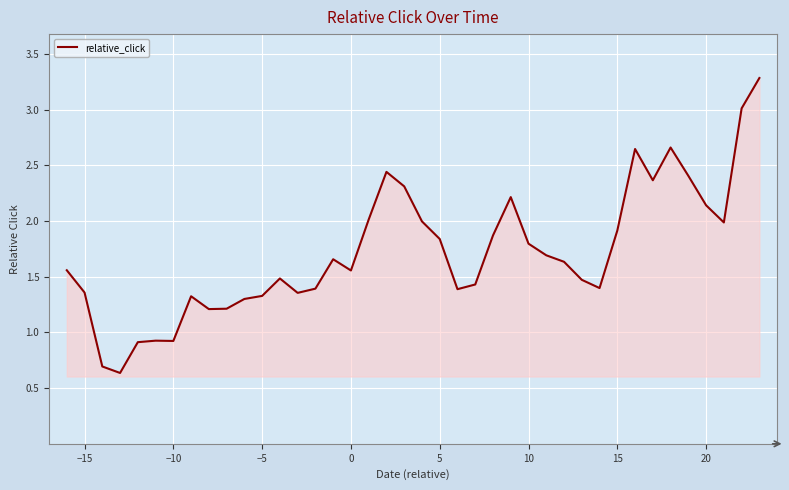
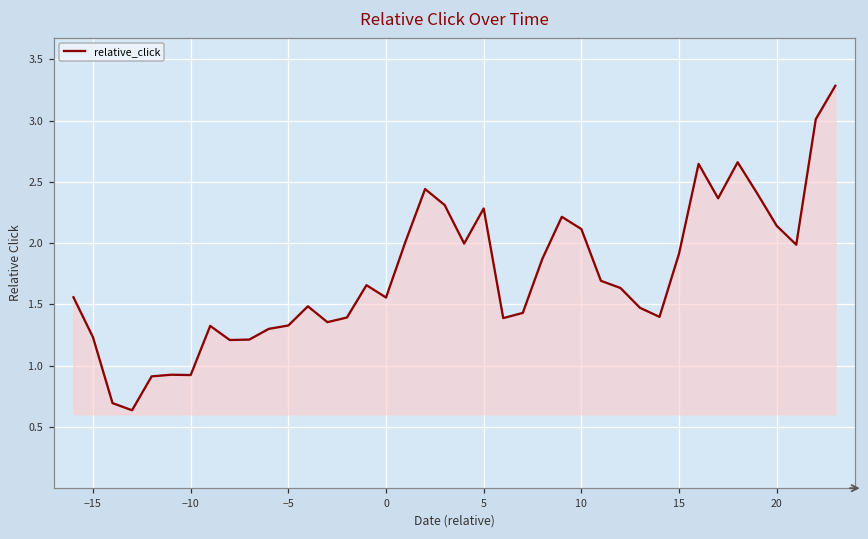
−15: 1.36 -> 1.23
5: 1.84 -> 2.28
10: 1.80 -> 2.12
